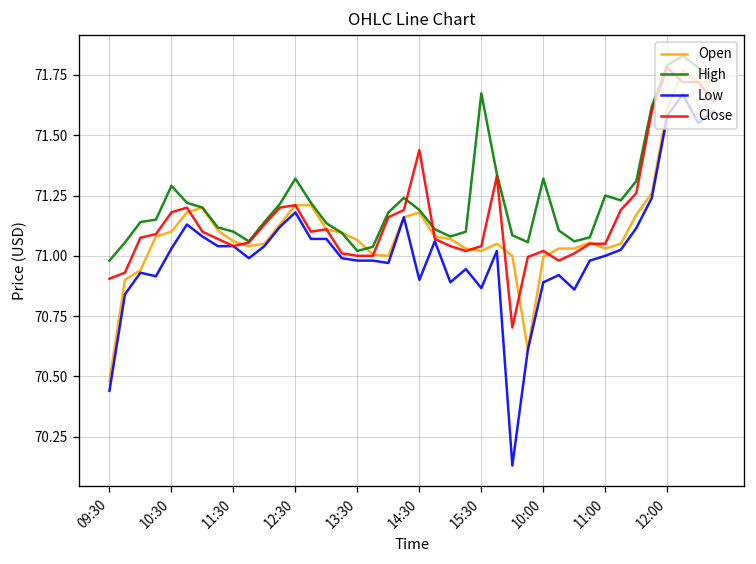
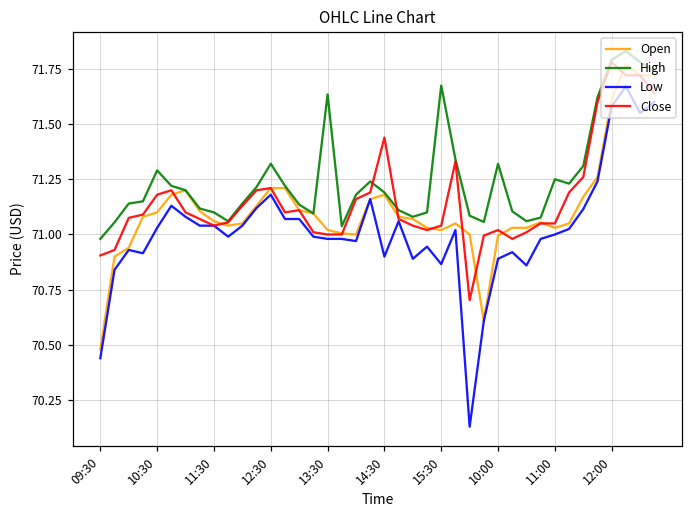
Open, 13:30: 71.07 -> 71.02
High, 13:30: 71.02 -> 71.63
